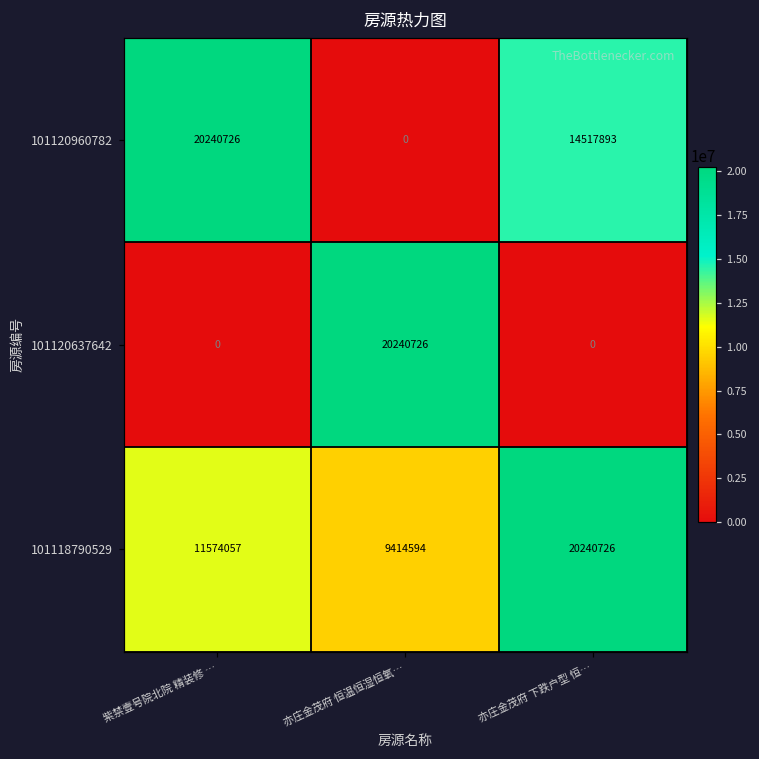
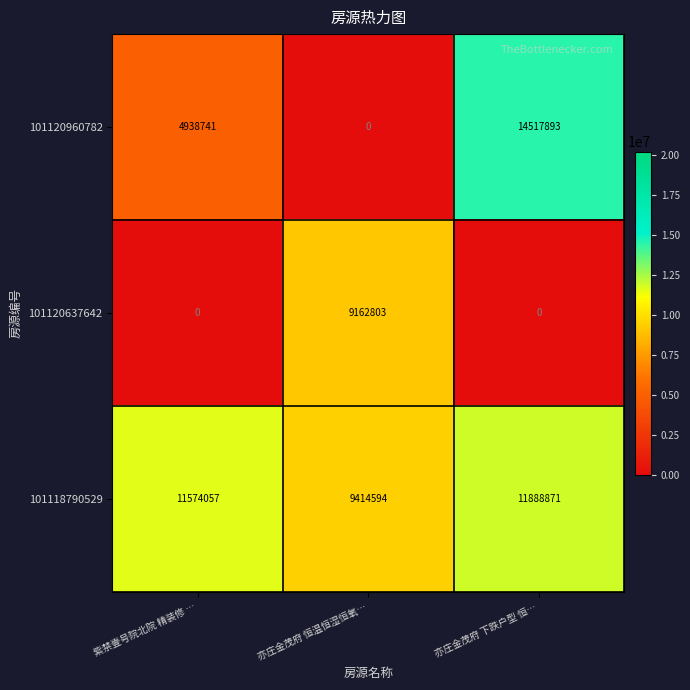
101120960782, 紫禁壹号院北院 精装修 …: 20240726 -> 4938741
101120637642, 亦庄金茂府 恒温恒湿恒氧…: 20240726 -> 9162803
101118790529, 亦庄金茂府 下跌户型 恒…: 20240726 -> 11888871
